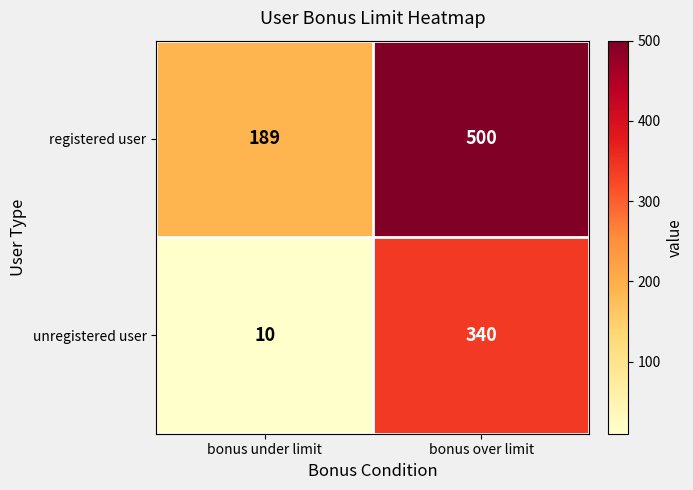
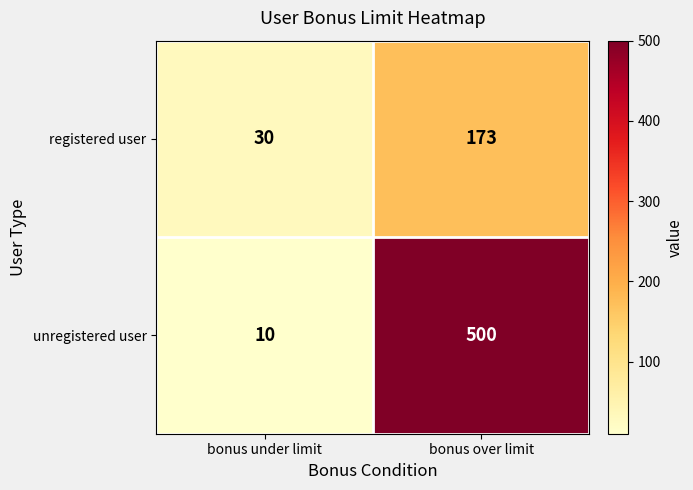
registered user, bonus under limit: 189 -> 30
registered user, bonus over limit: 500 -> 173
unregistered user, bonus over limit: 340 -> 500
